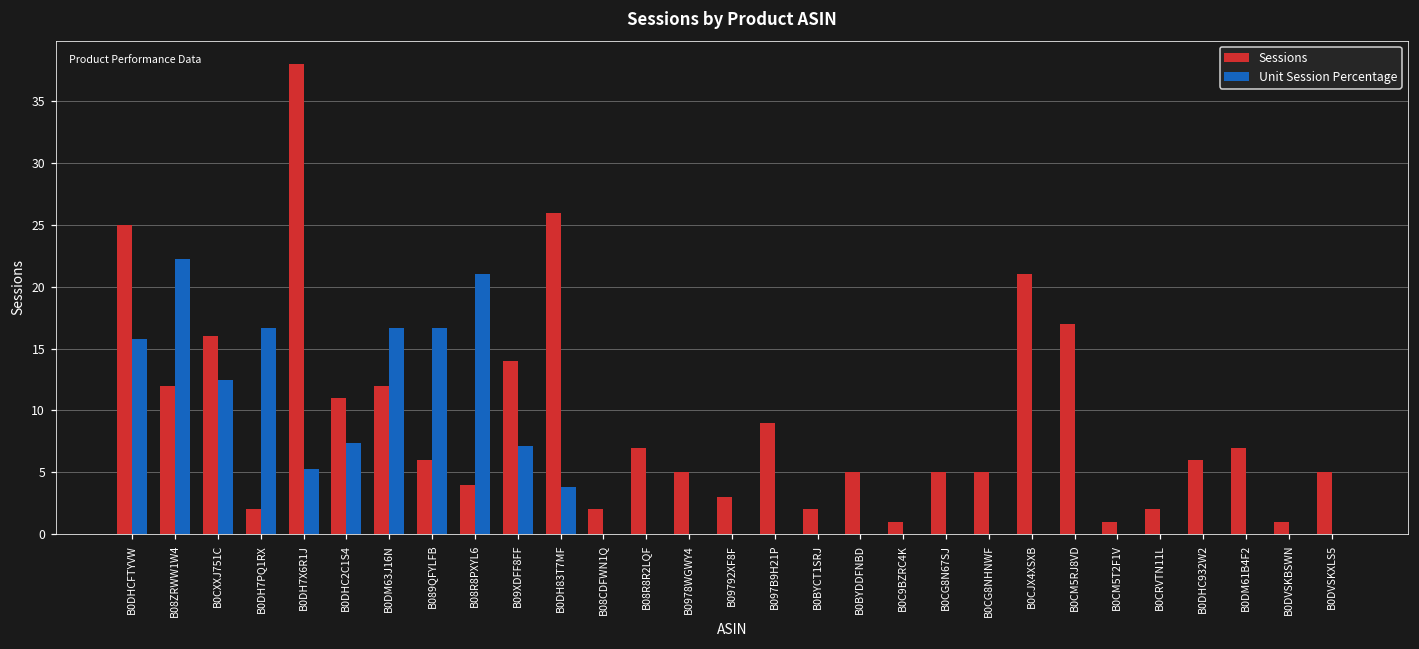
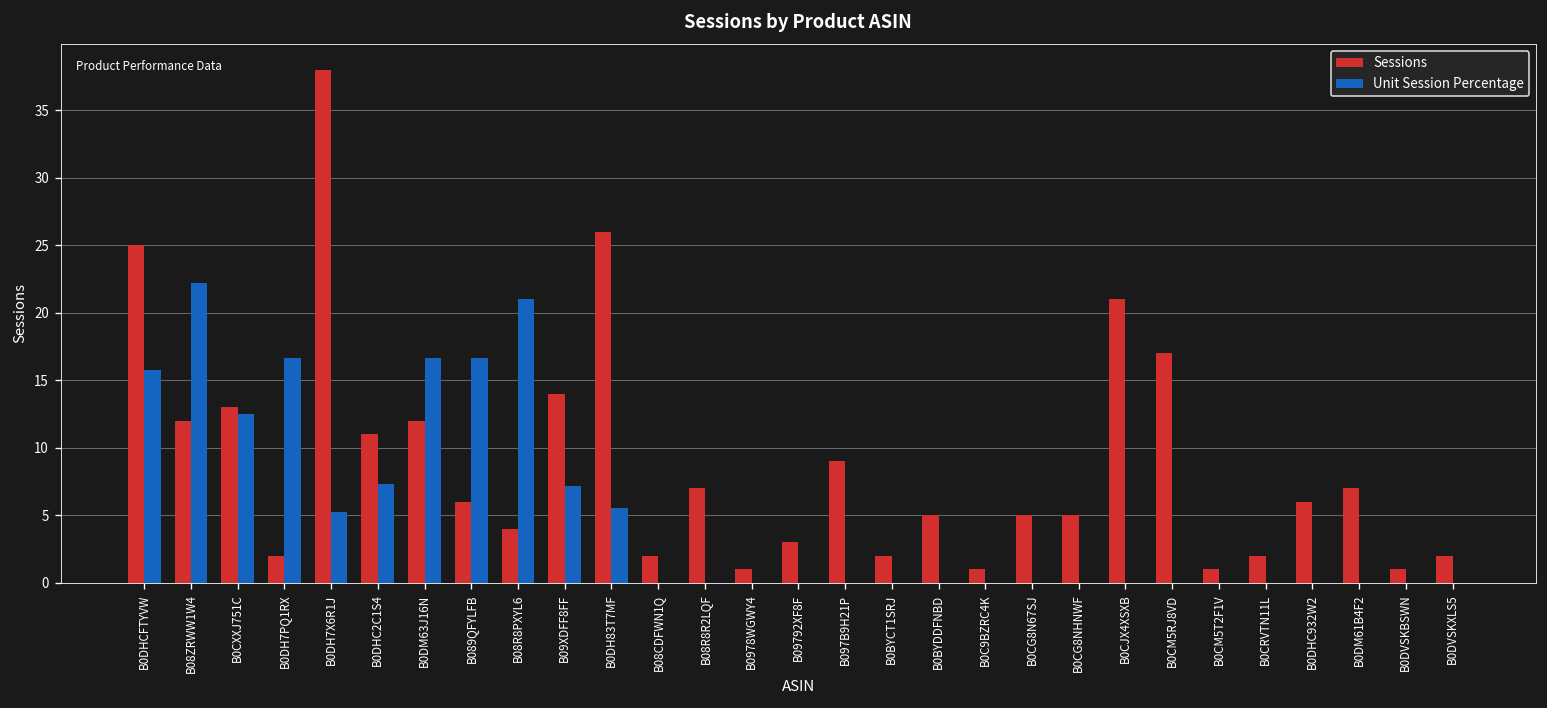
Sessions, B0CXXJ751C: 16 -> 13
Unit Session Percentage, B0DH83T7MF: 3.9 -> 5.5
Sessions, B0978WGWY4: 5 -> 1
Sessions, B0DVSKXLS5: 5 -> 2
